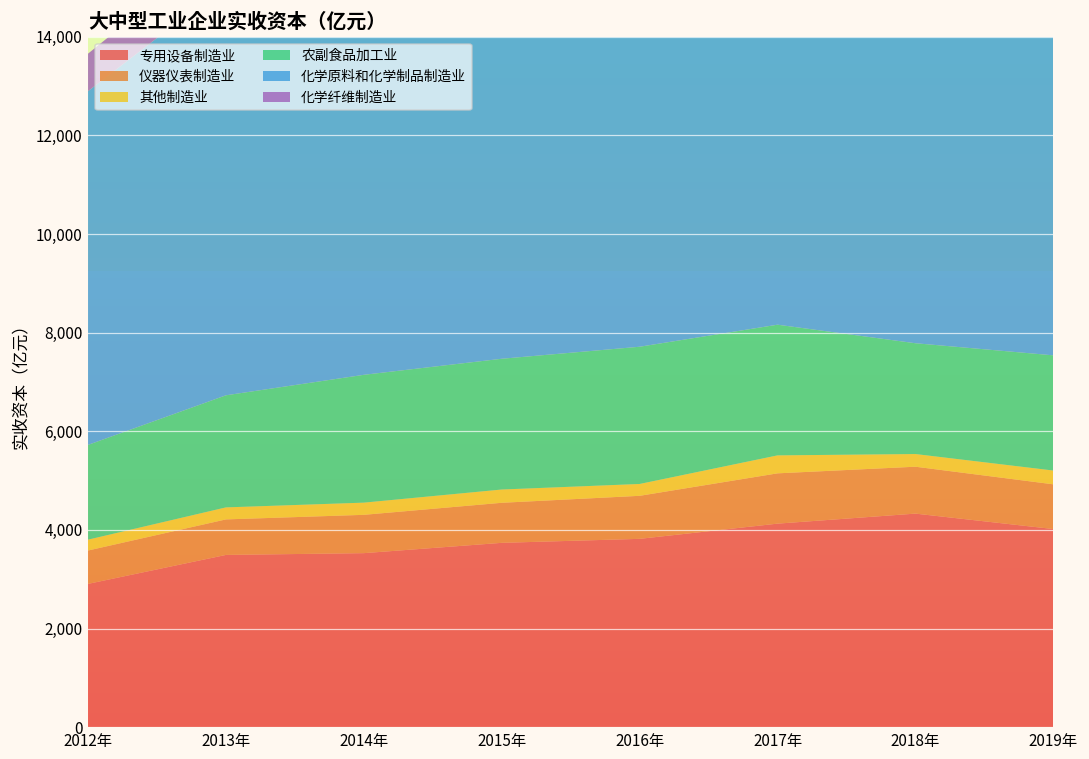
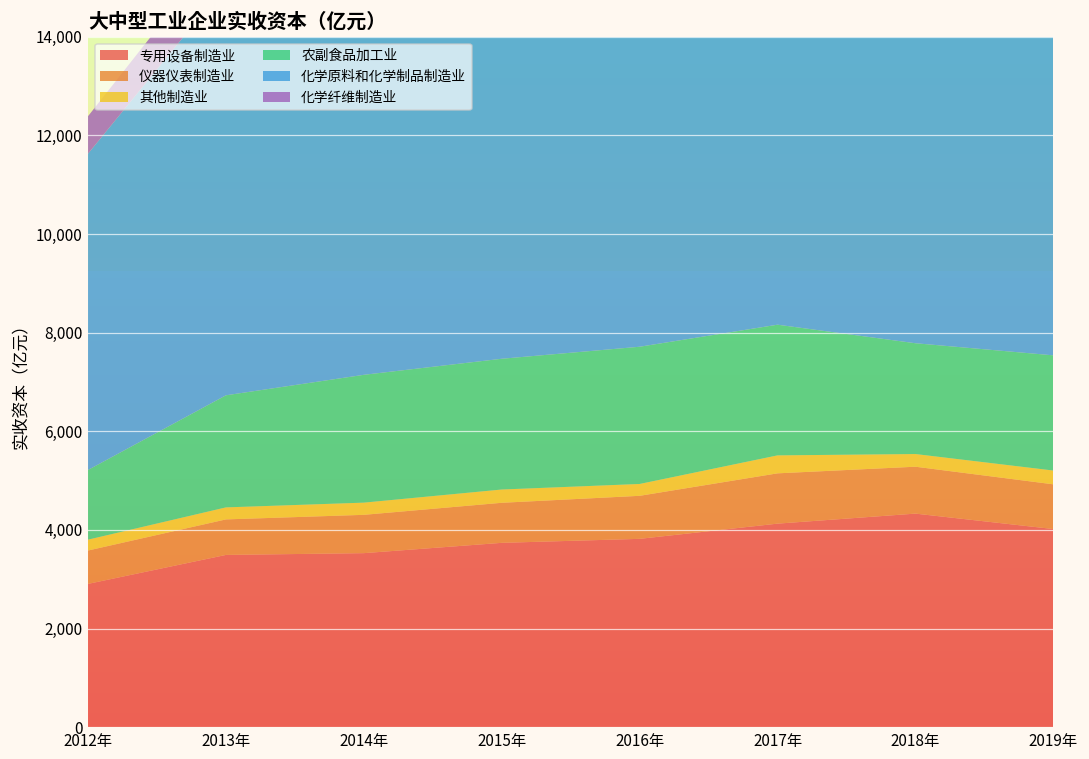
农副食品加工业, 2012年: 1,900 -> 1,400
化学原料和化学制品制造业, 2012年: 7,200 -> 6,400
